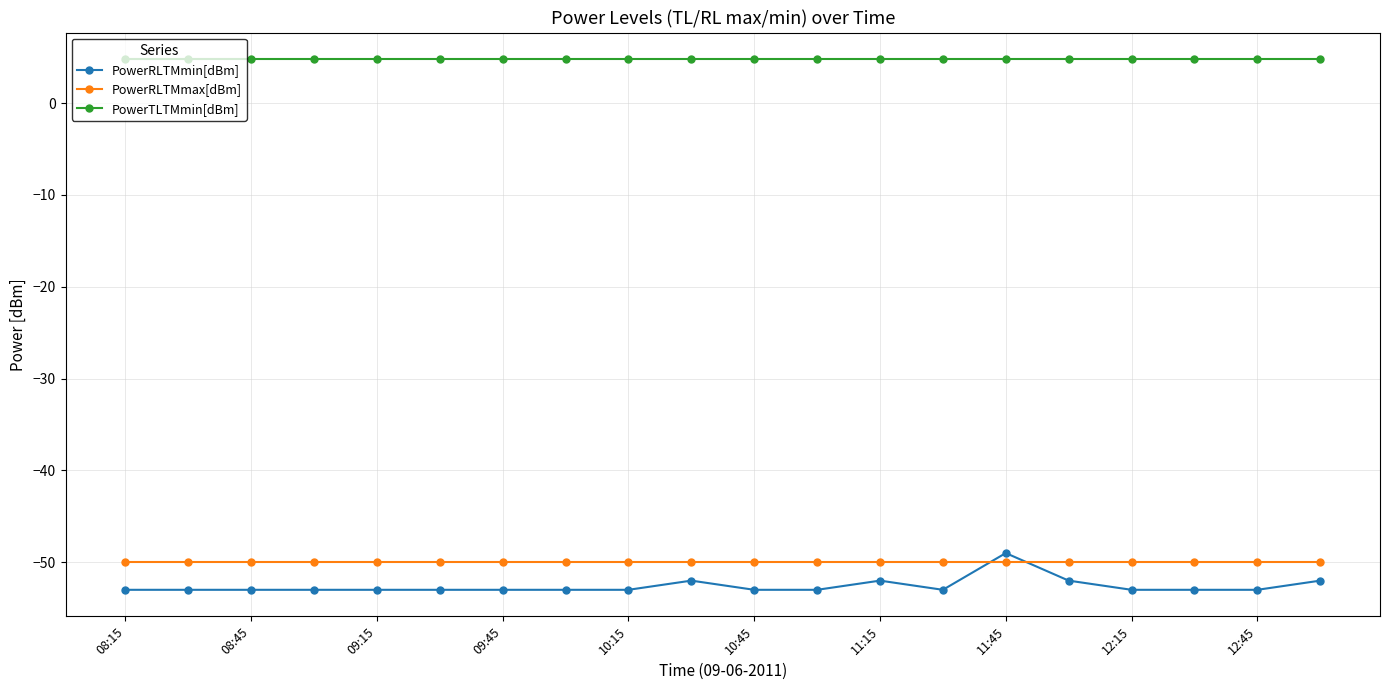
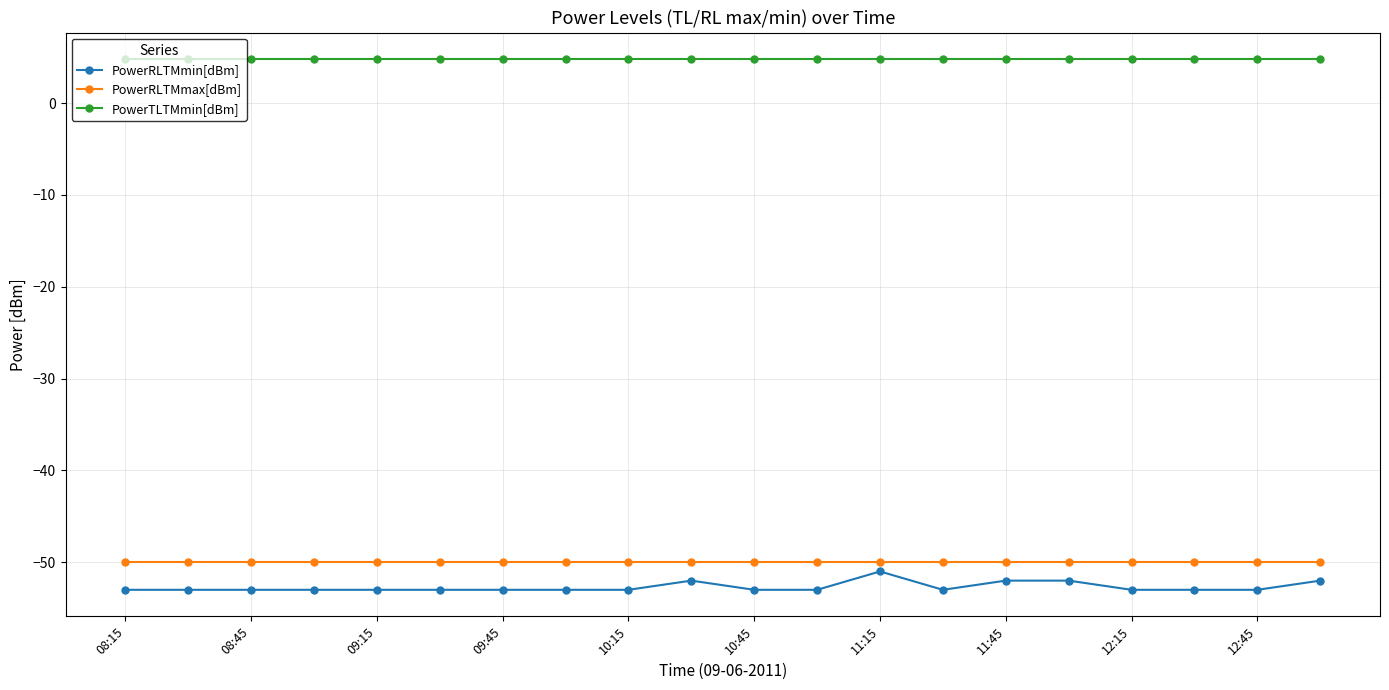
PowerRLTMmin[dBm], 11:15: -52 -> -51
PowerRLTMmin[dBm], 11:45: -49 -> -52
